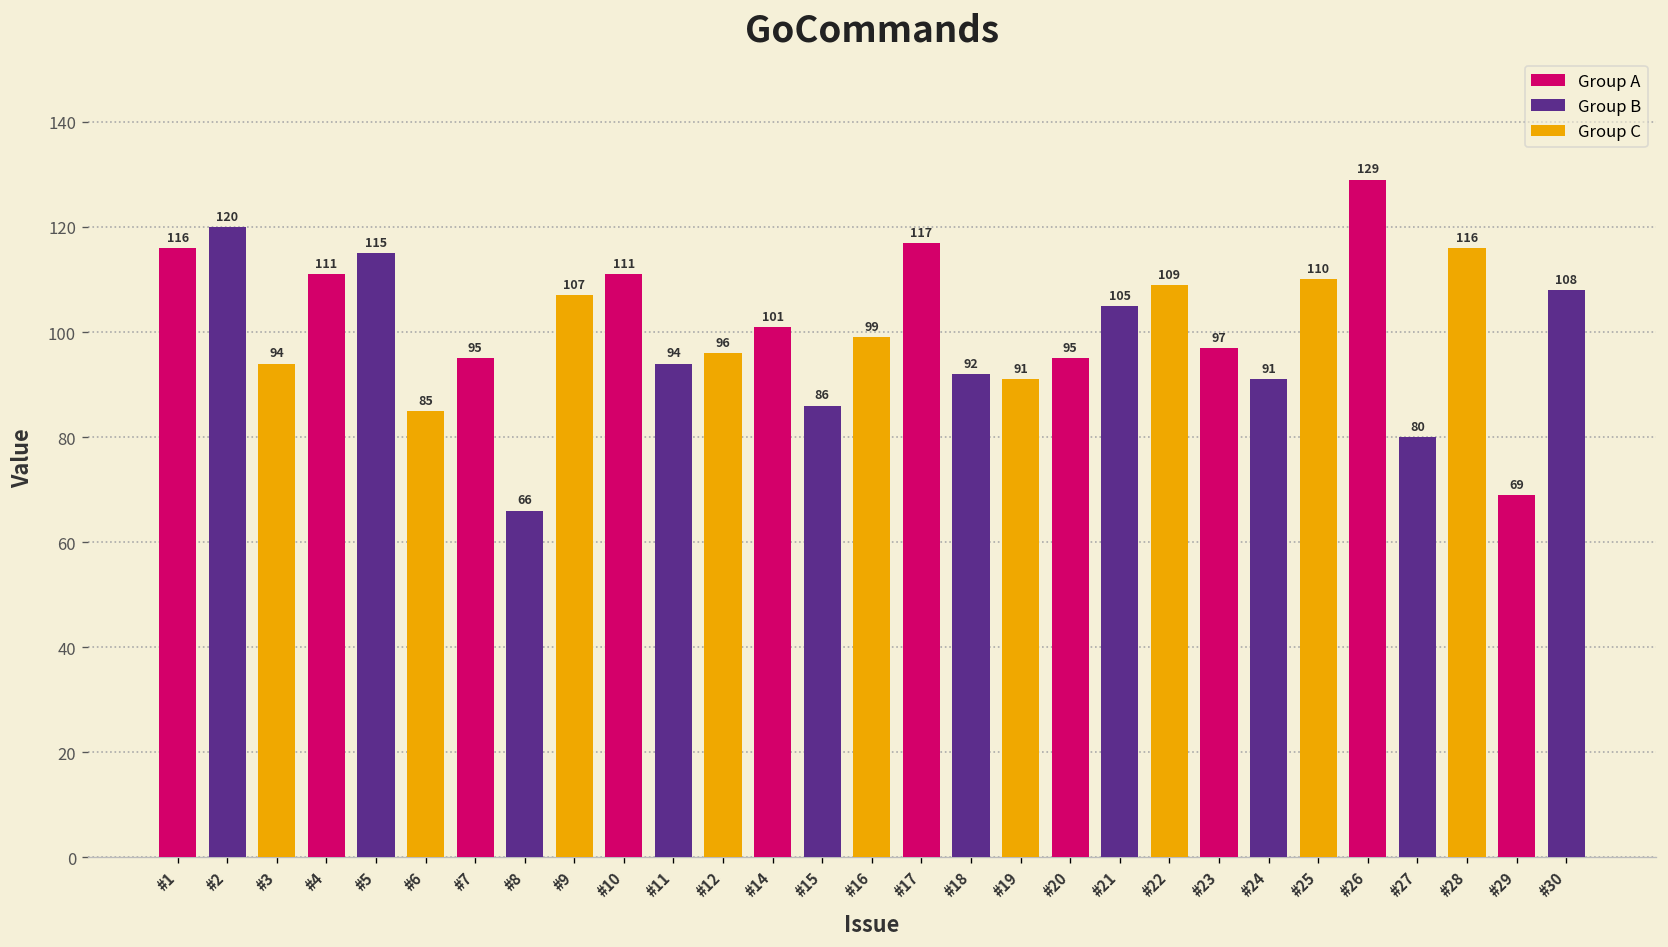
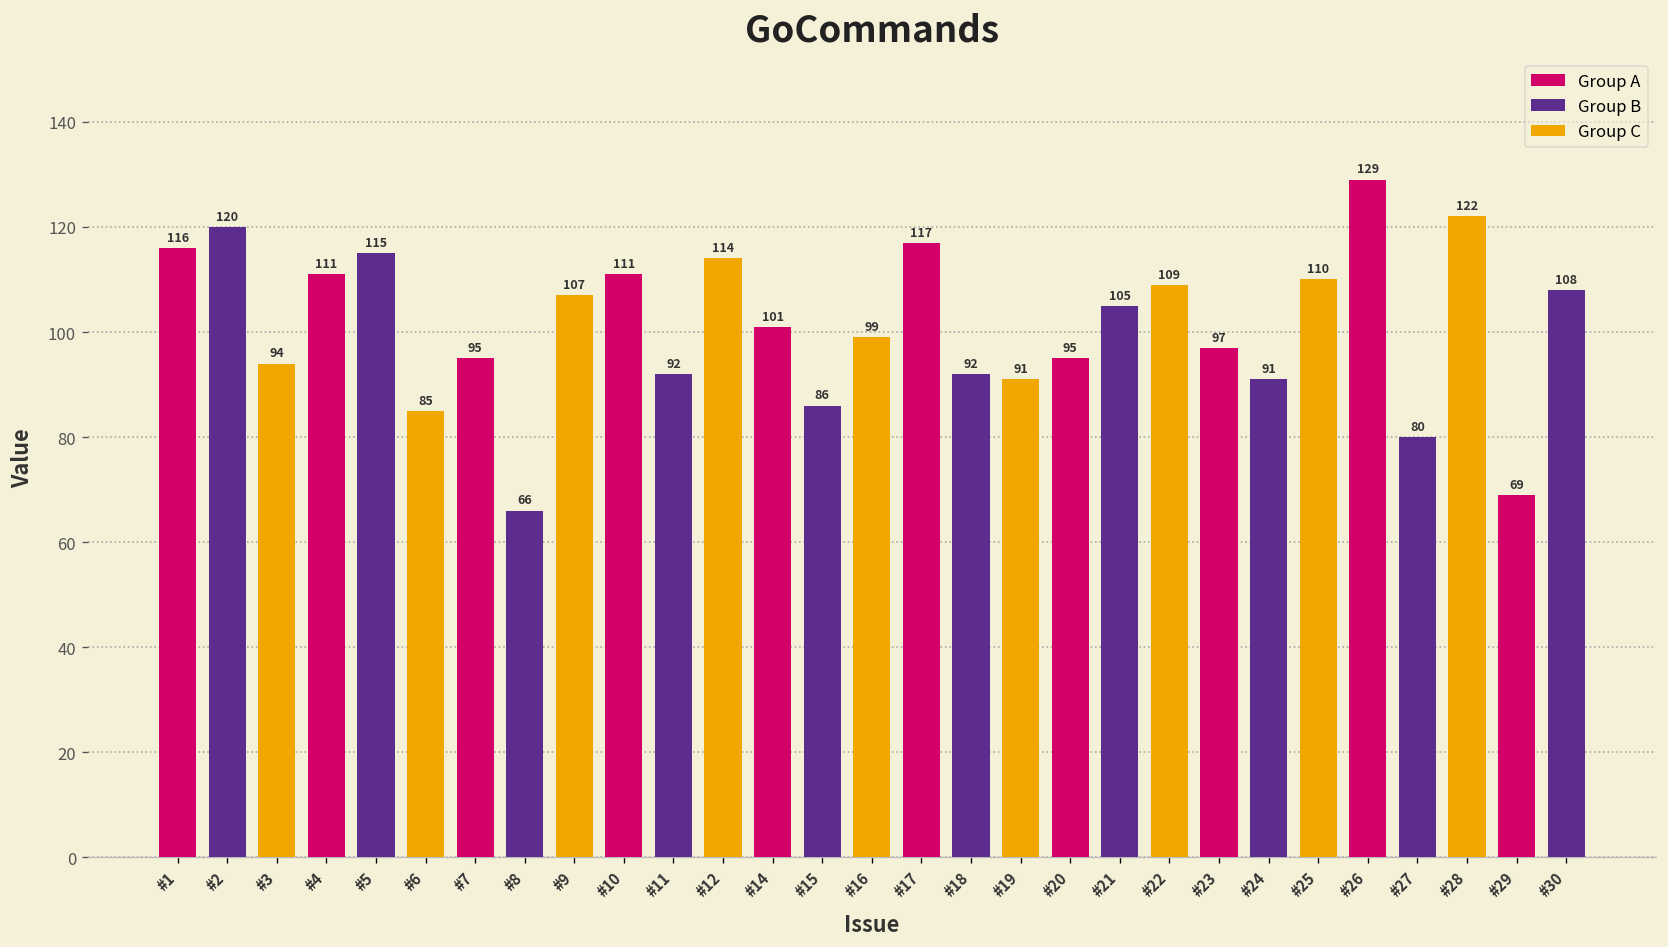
#11: 94 -> 92
#12: 96 -> 114
#28: 116 -> 122
